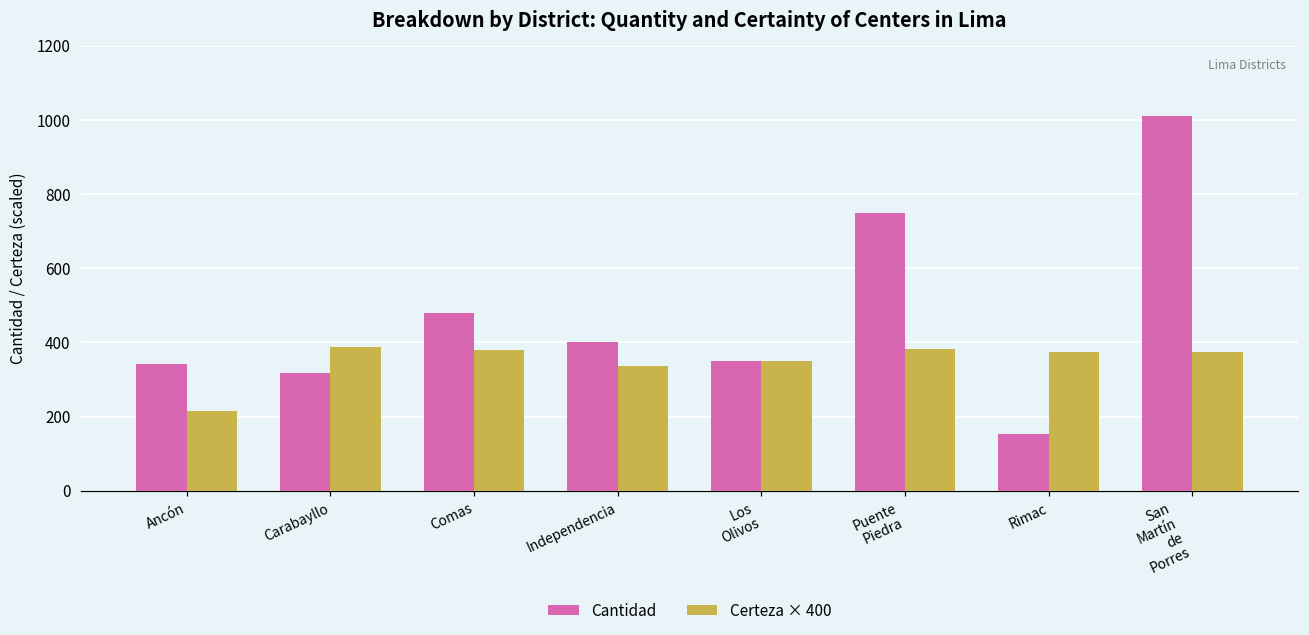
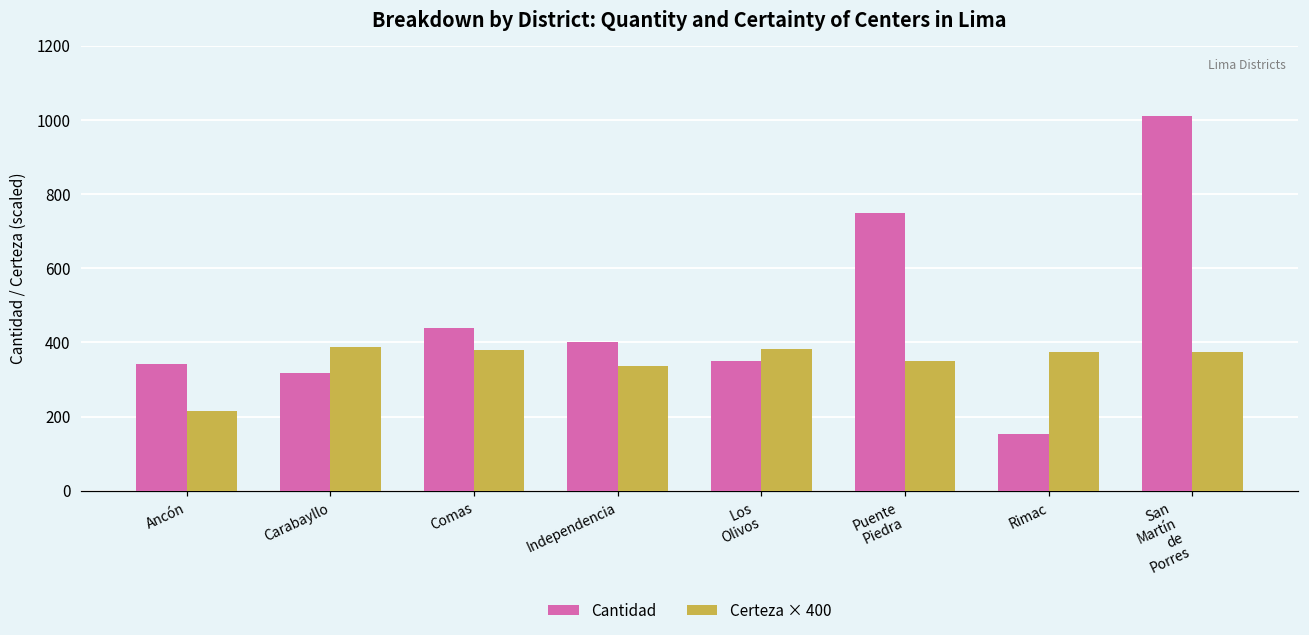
Cantidad, Comas: 480 -> 440
Certeza × 400, Los Olivos: 350 -> 380
Certeza × 400, Puente Piedra: 380 -> 350
